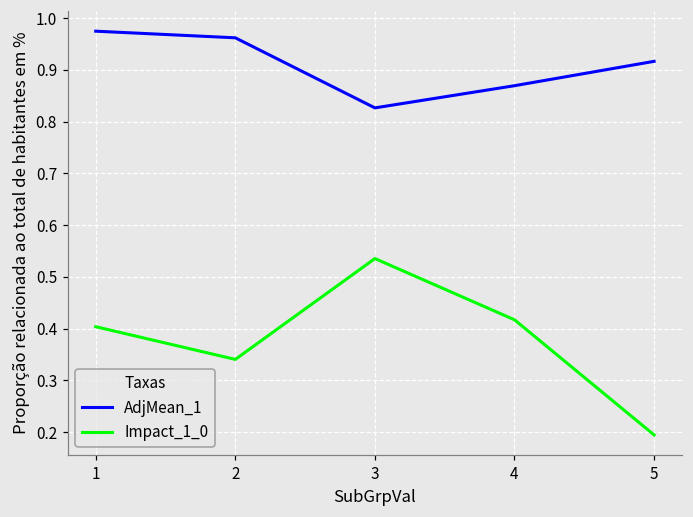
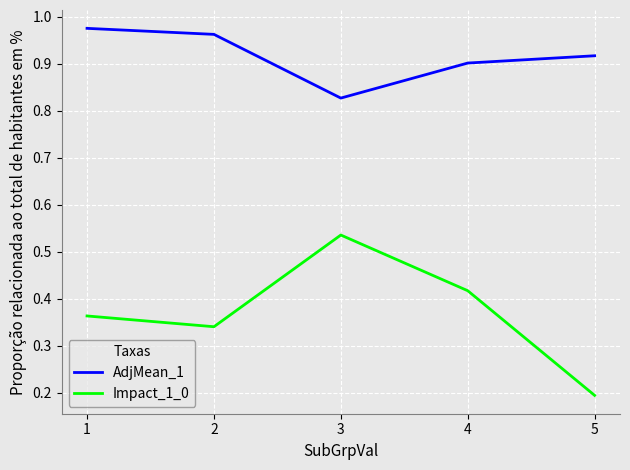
Impact_1_0, 1: 0.40 -> 0.36
AdjMean_1, 4: 0.87 -> 0.90
